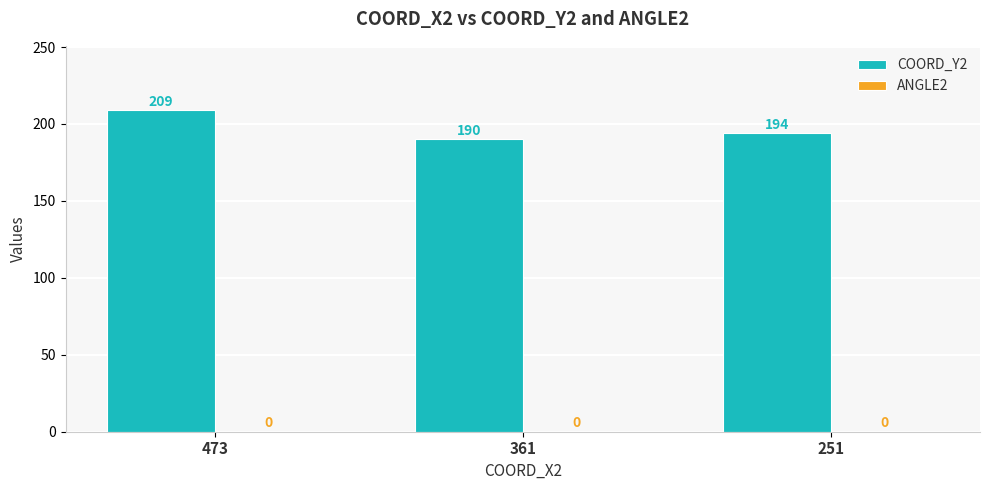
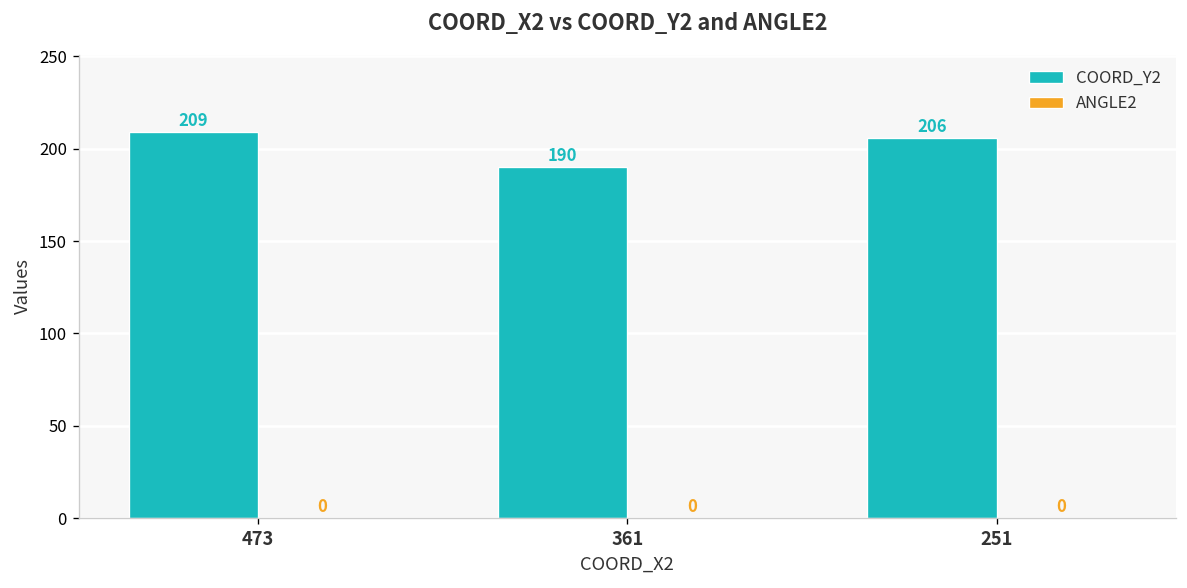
COORD_Y2, 251: 194 -> 206
